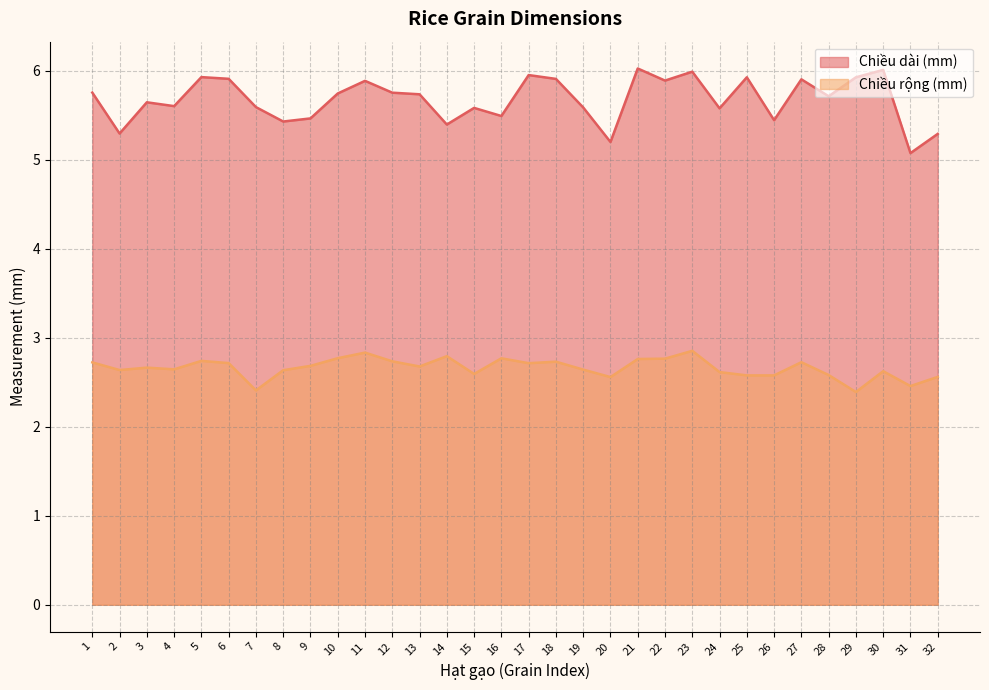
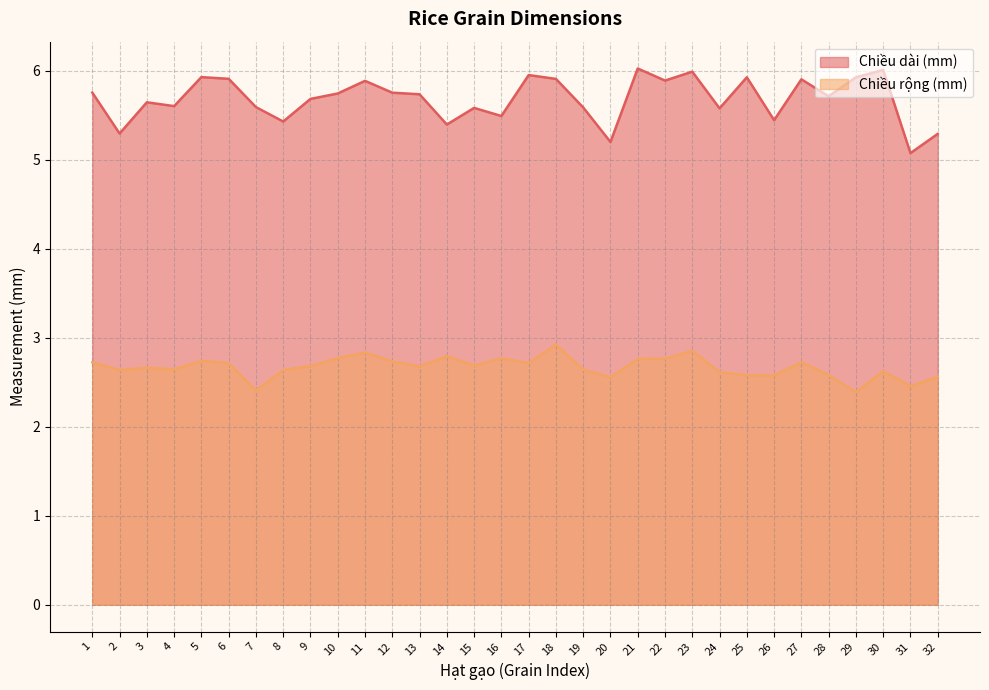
Chiều dài (mm), 9: 5.5 -> 5.7
Chiều rộng (mm), 15: 2.6 -> 2.7
Chiều rộng (mm), 18: 2.7 -> 2.9
